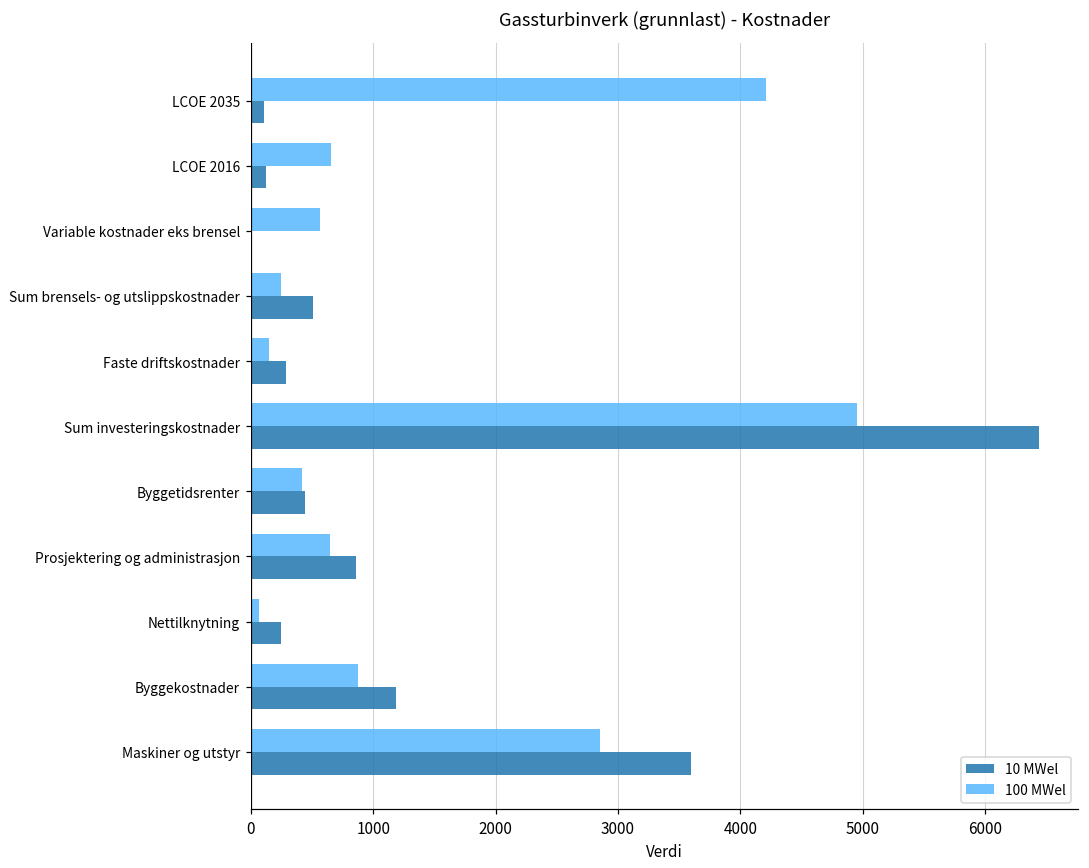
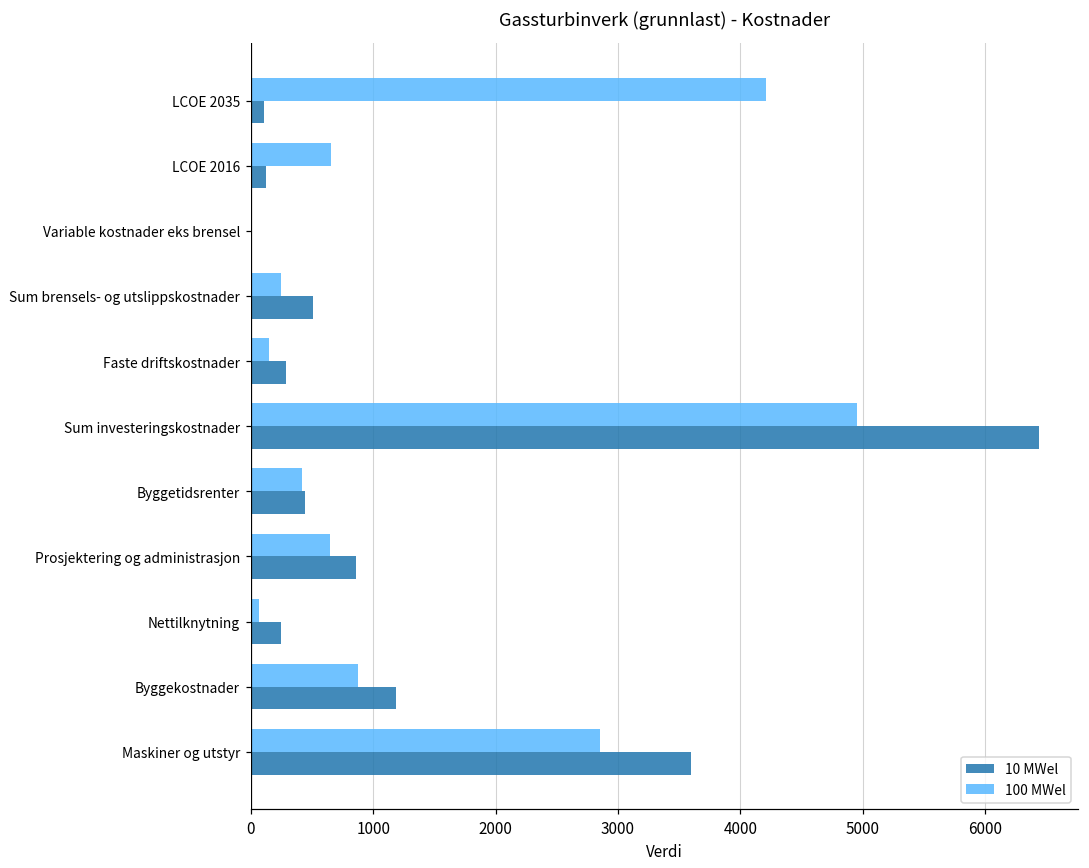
100 MWel, Variable kostnader eks brensel: 570 -> 10
